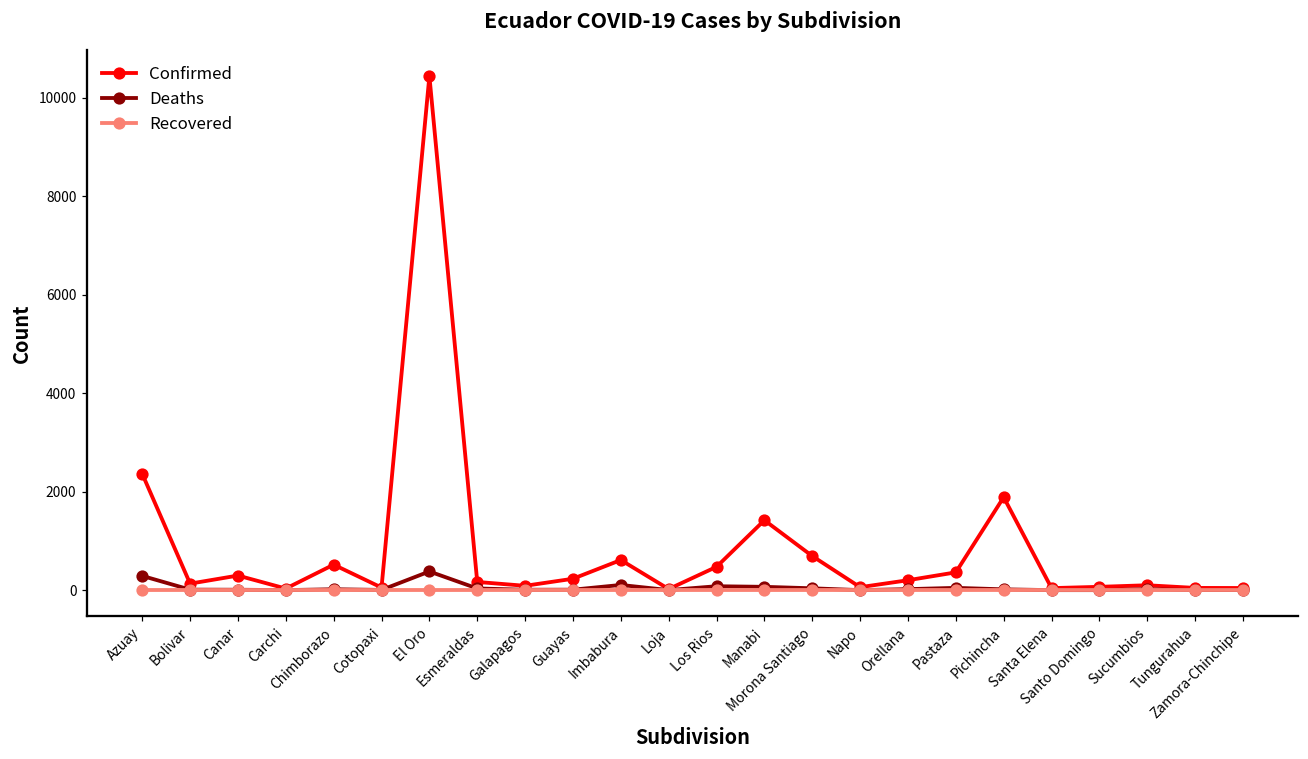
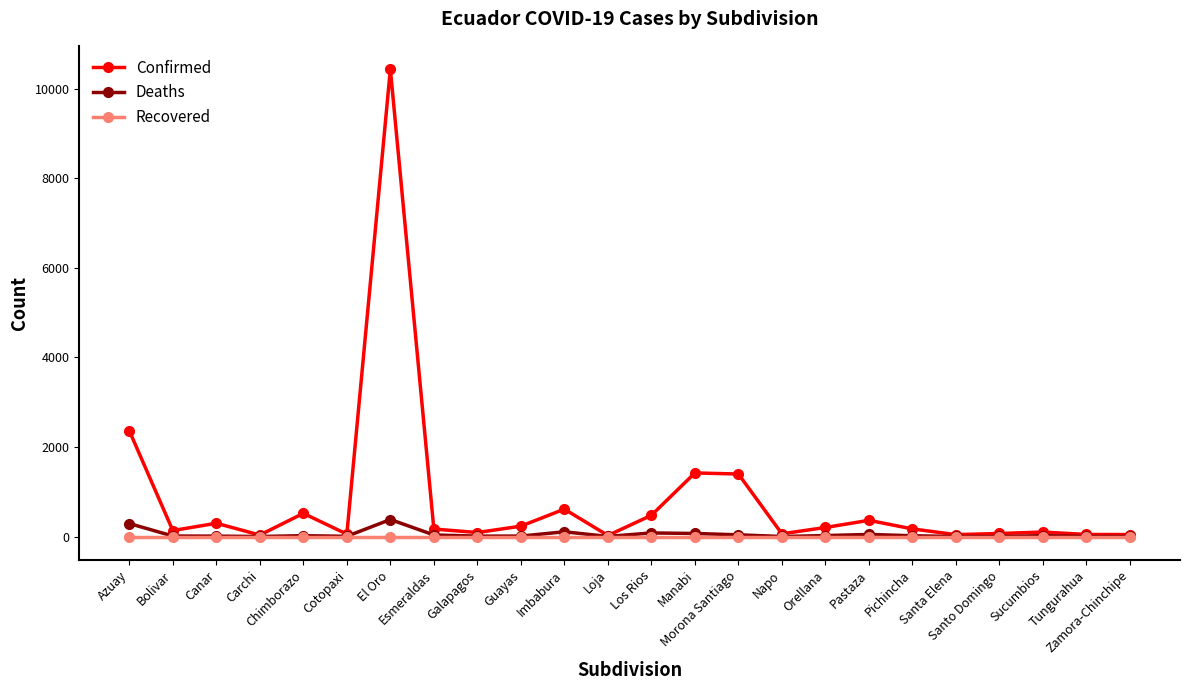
Confirmed, Morona Santiago: 700 -> 1400
Confirmed, Pichincha: 1900 -> 200
